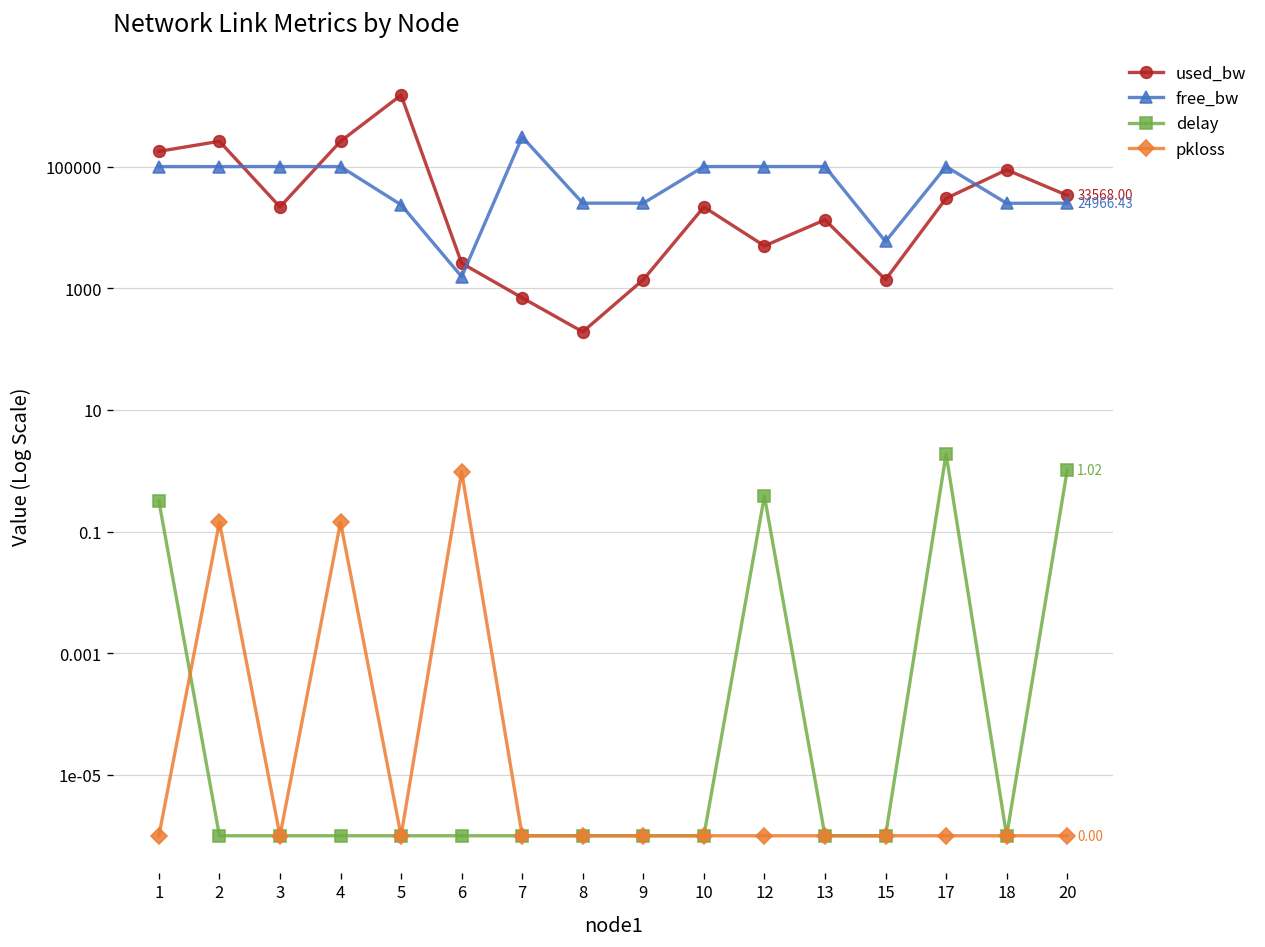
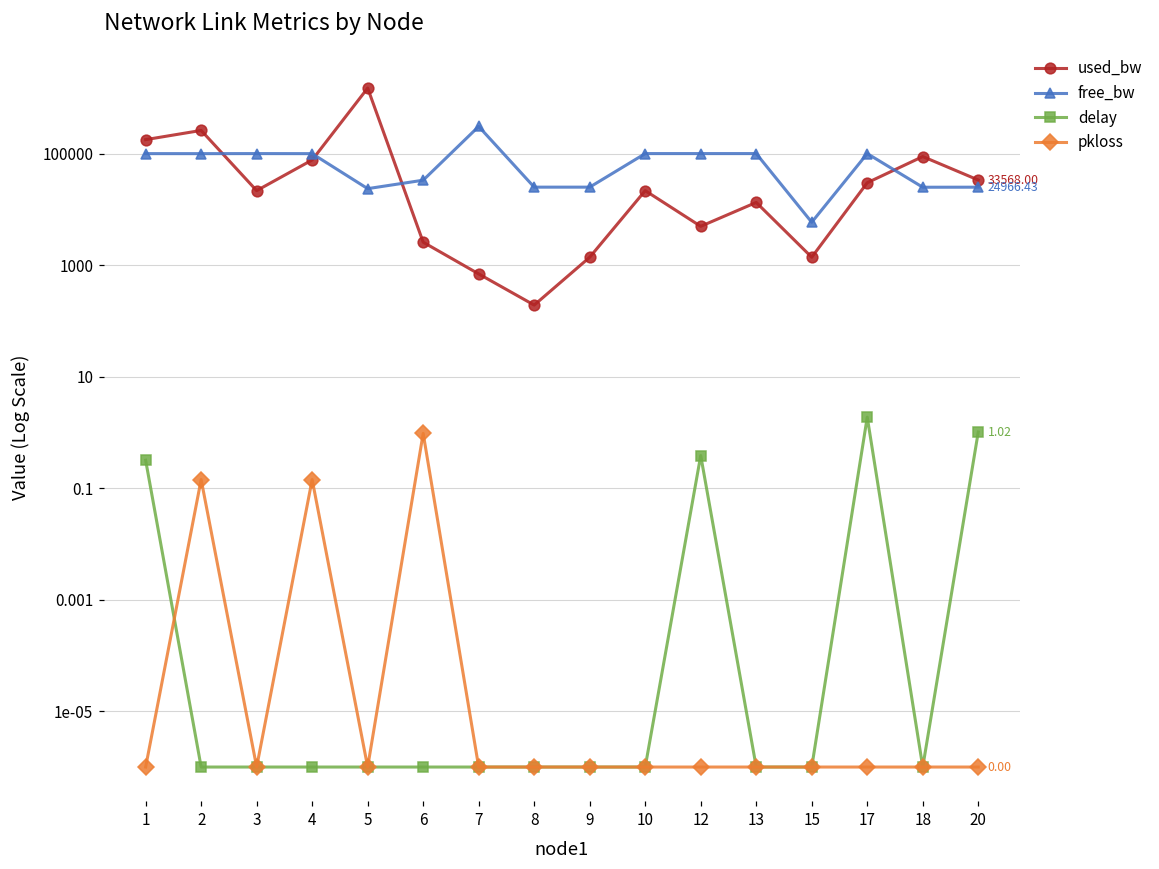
used_bw, 4: 300000 -> 80000
free_bw, 6: 1500 -> 30000
